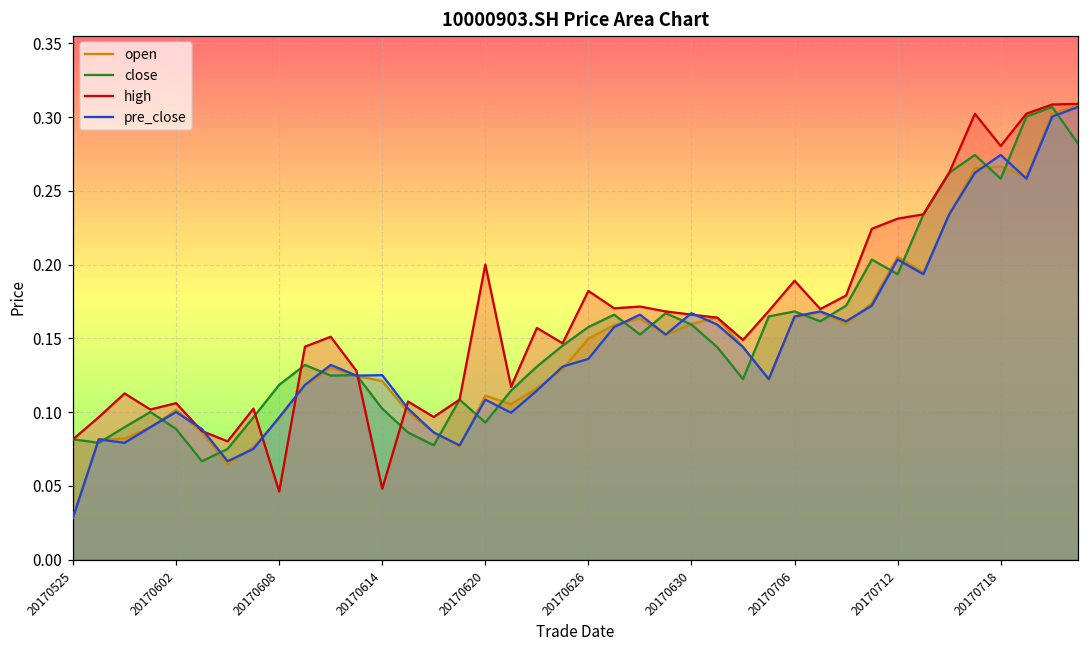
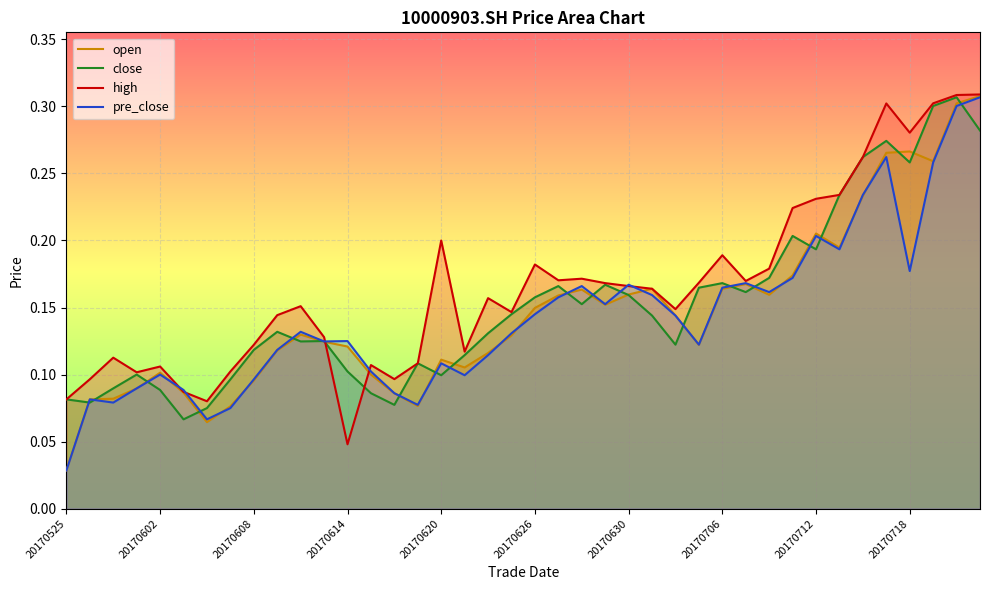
high, 20170608: 0.046 -> 0.122
close, 20170620: 0.093 -> 0.100
pre_close, 20170626: 0.136 -> 0.145
pre_close, 20170718: 0.274 -> 0.177
